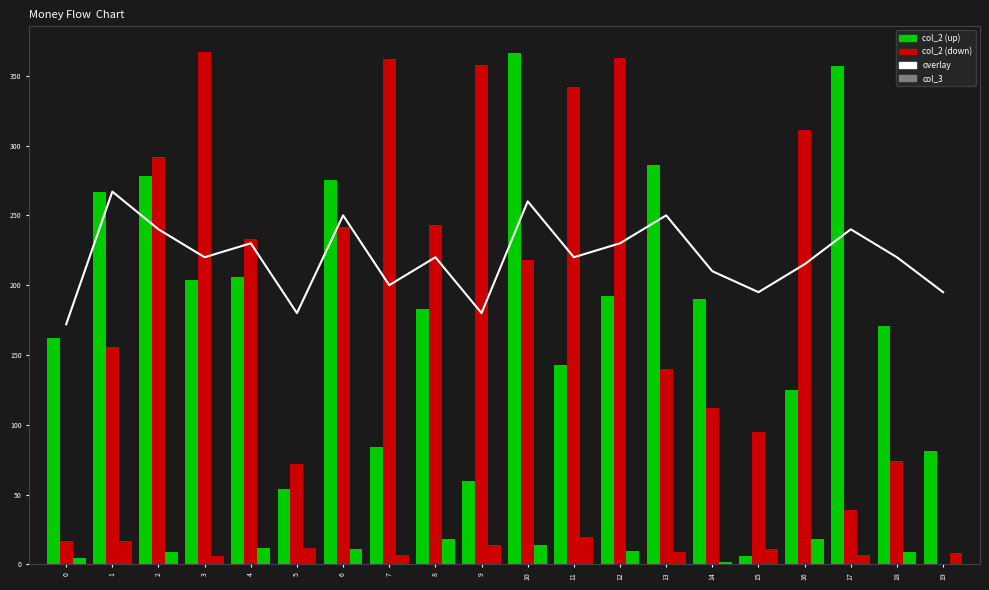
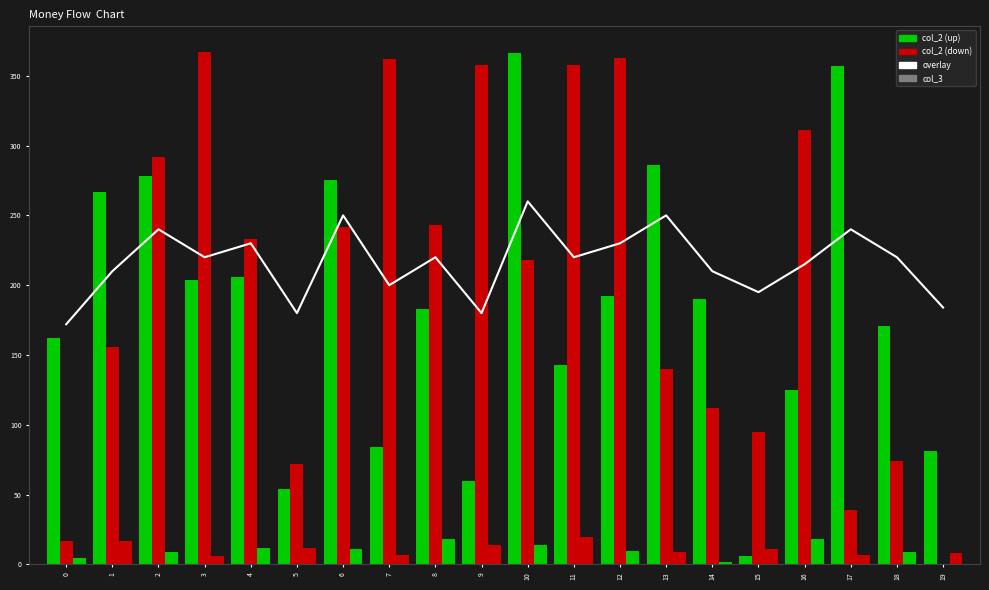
overlay, 1: 267 -> 210
col_2 (down), 11: 342 -> 358
overlay, 19: 195 -> 184
